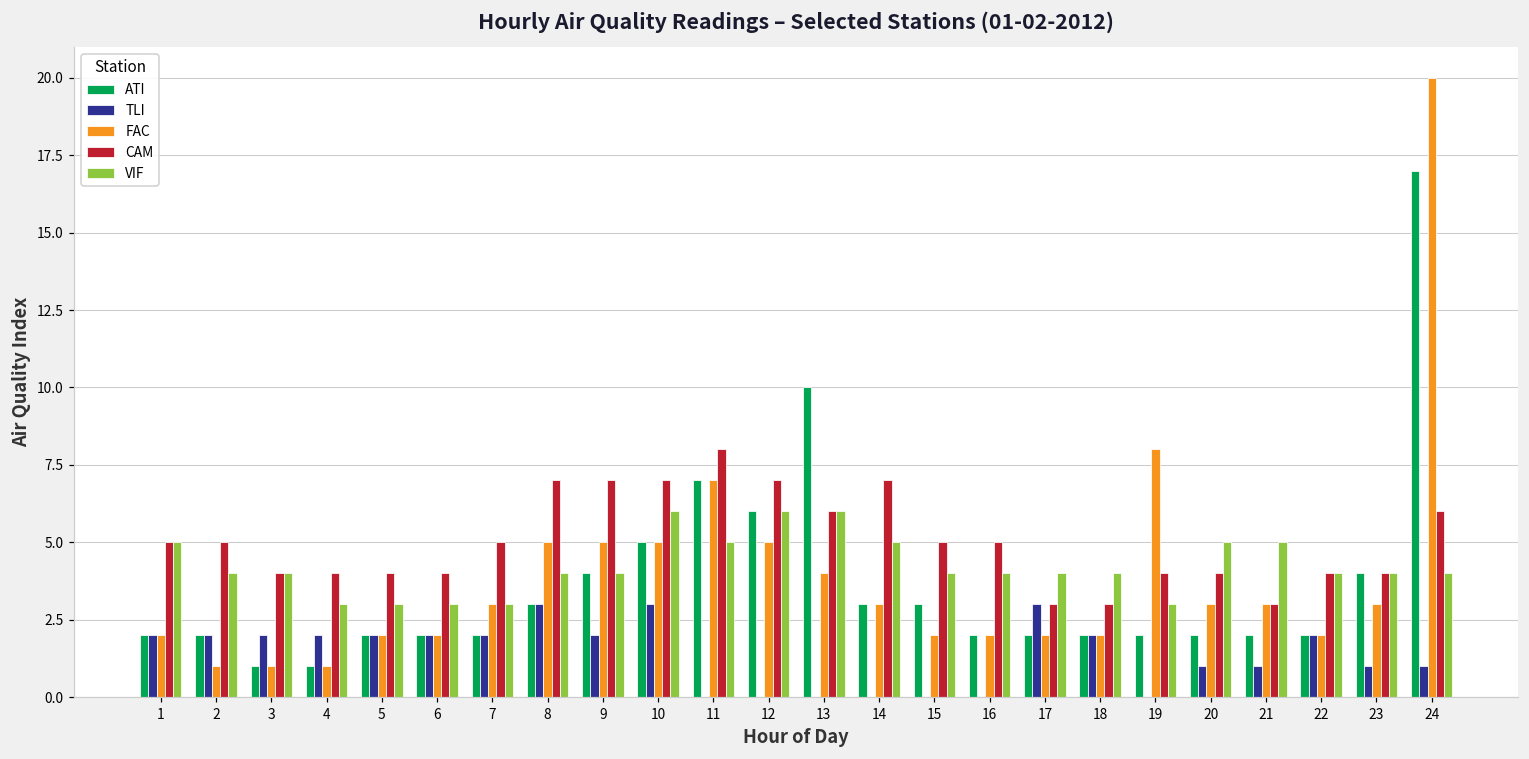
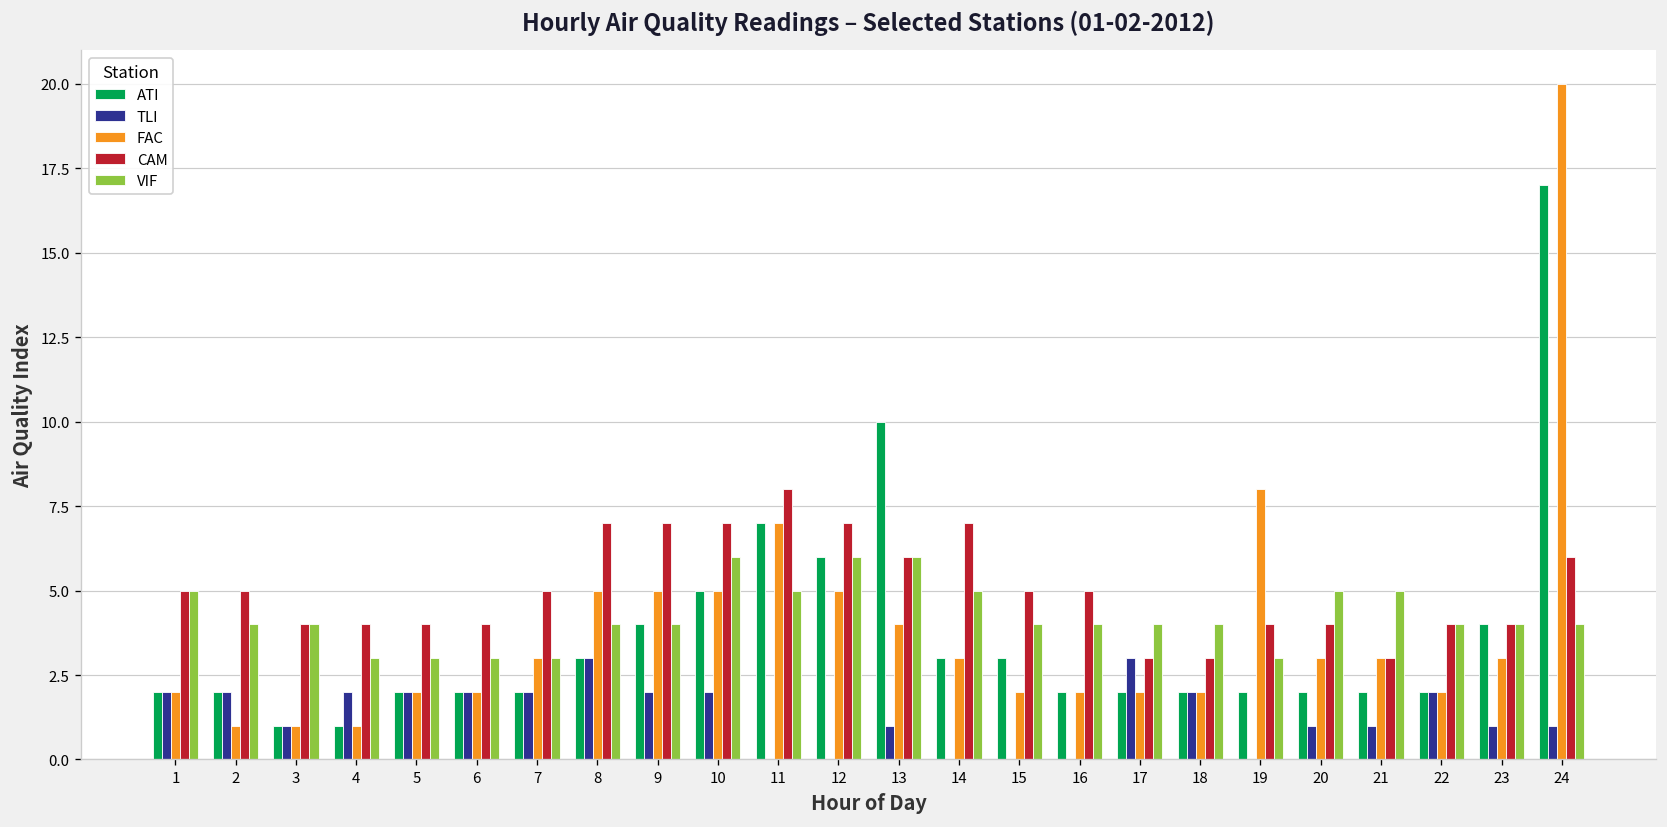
TLI, 3: 2 -> 1
TLI, 10: 3 -> 2
TLI, 13: 0 -> 1
